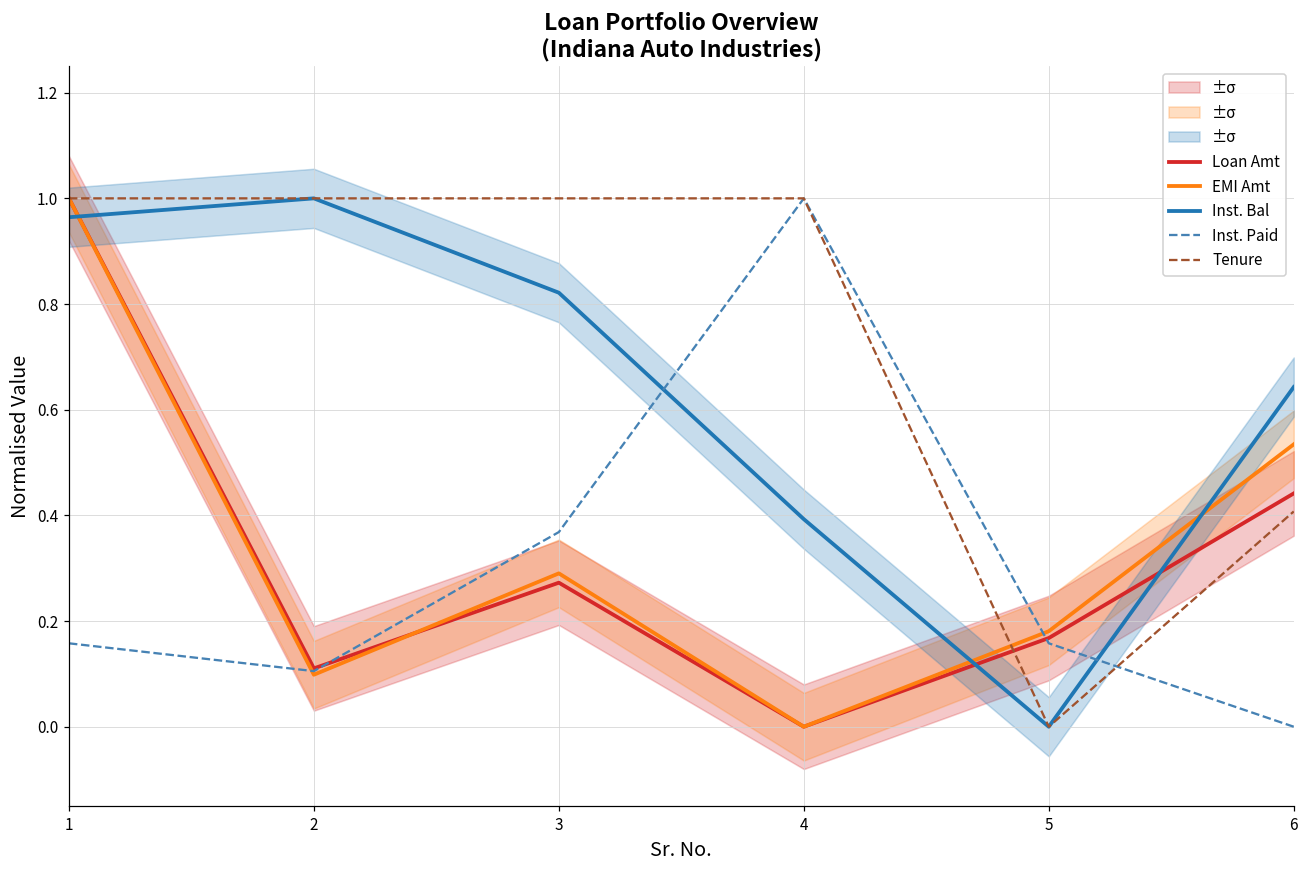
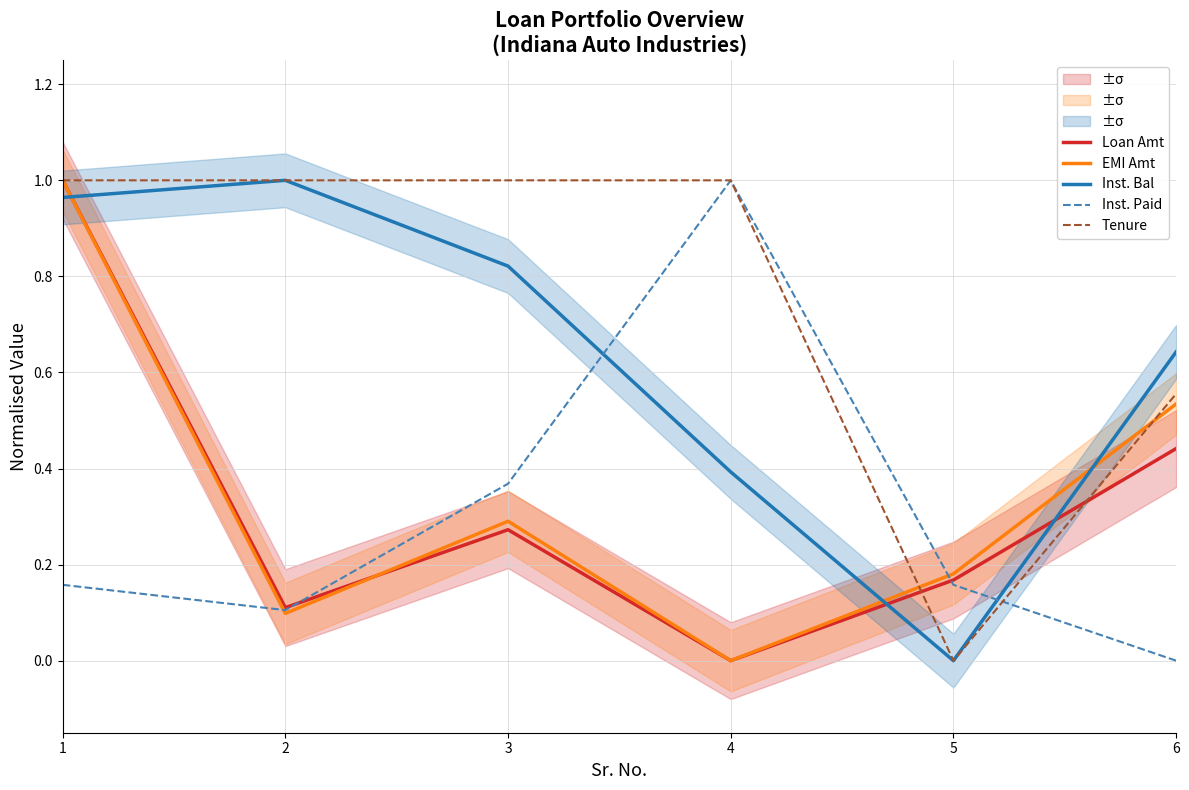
Tenure, 6: 0.41 -> 0.56
